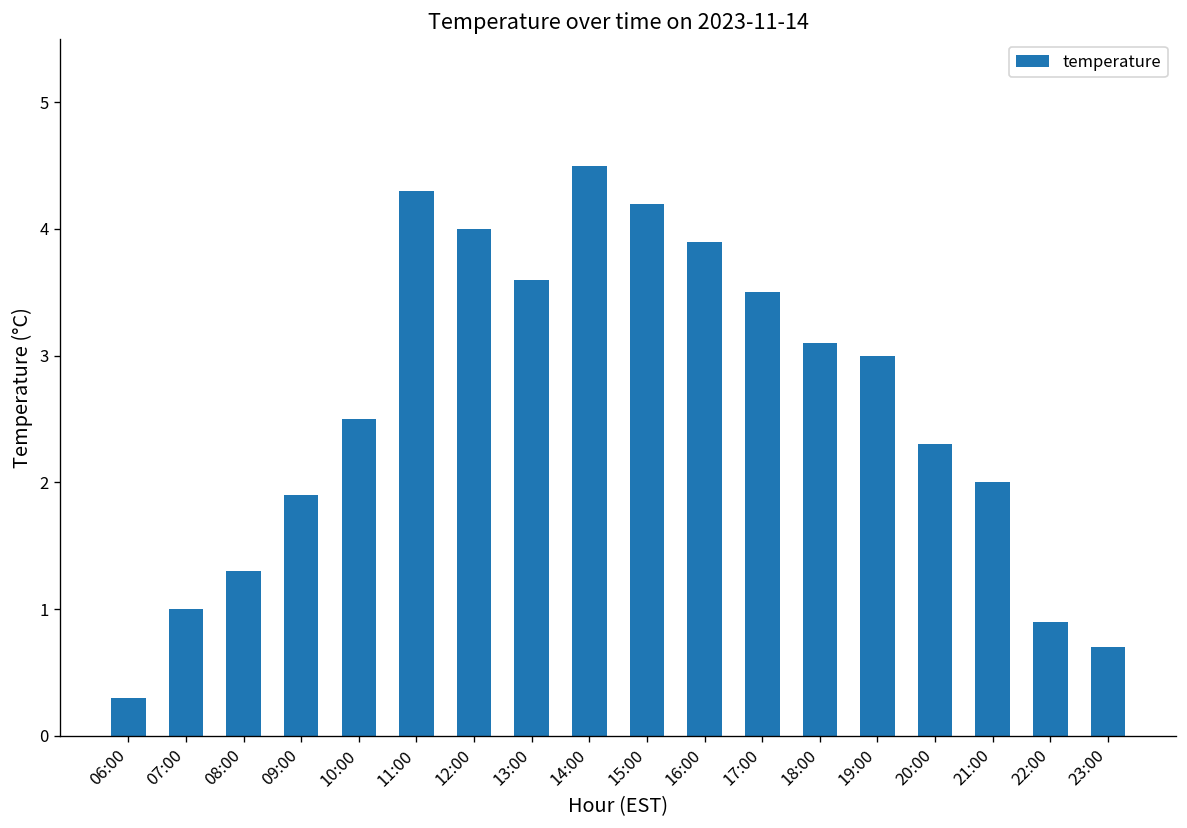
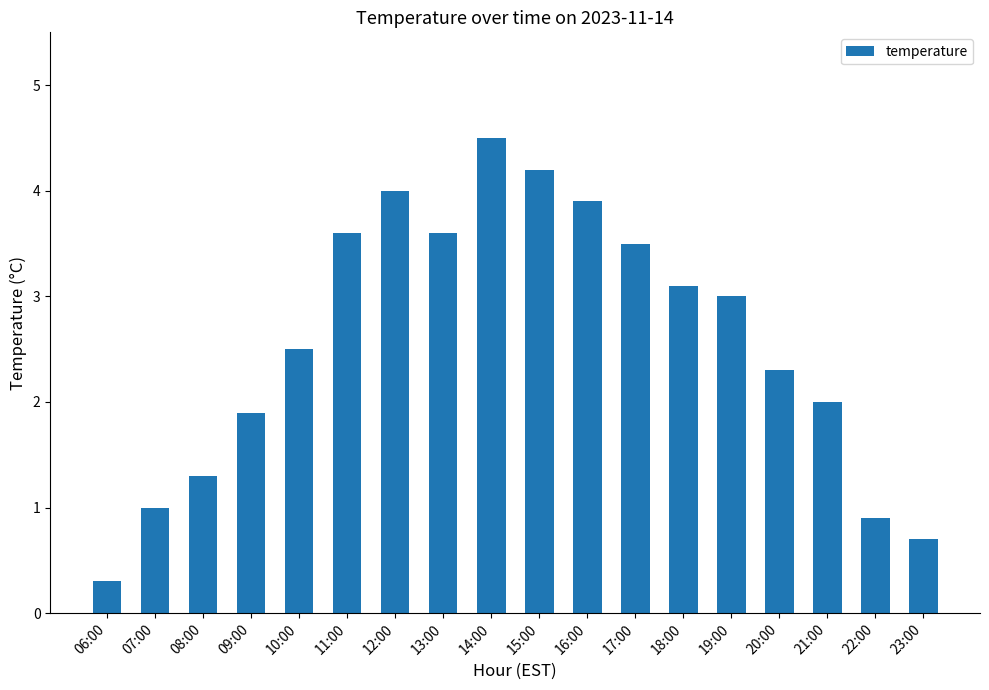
11:00: 4.3 -> 3.6
